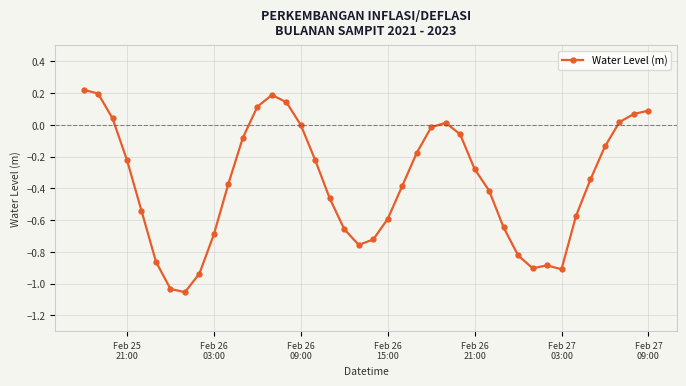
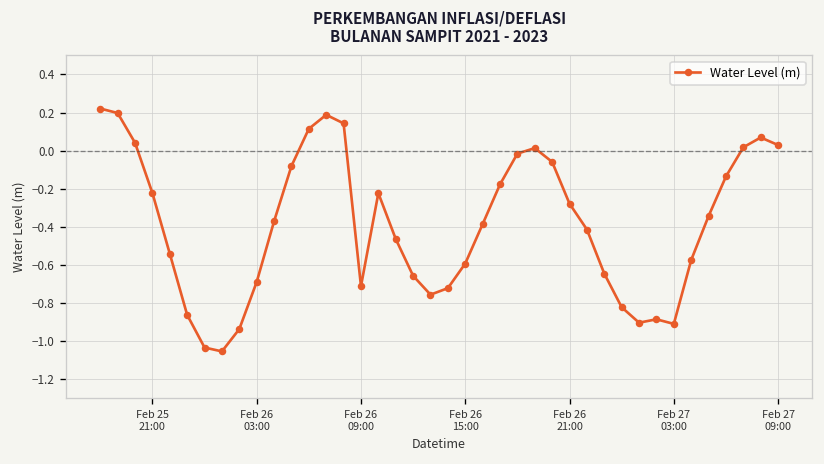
Feb 26 09:00: 0.00 -> -0.71
Feb 27 09:00: 0.09 -> 0.03
